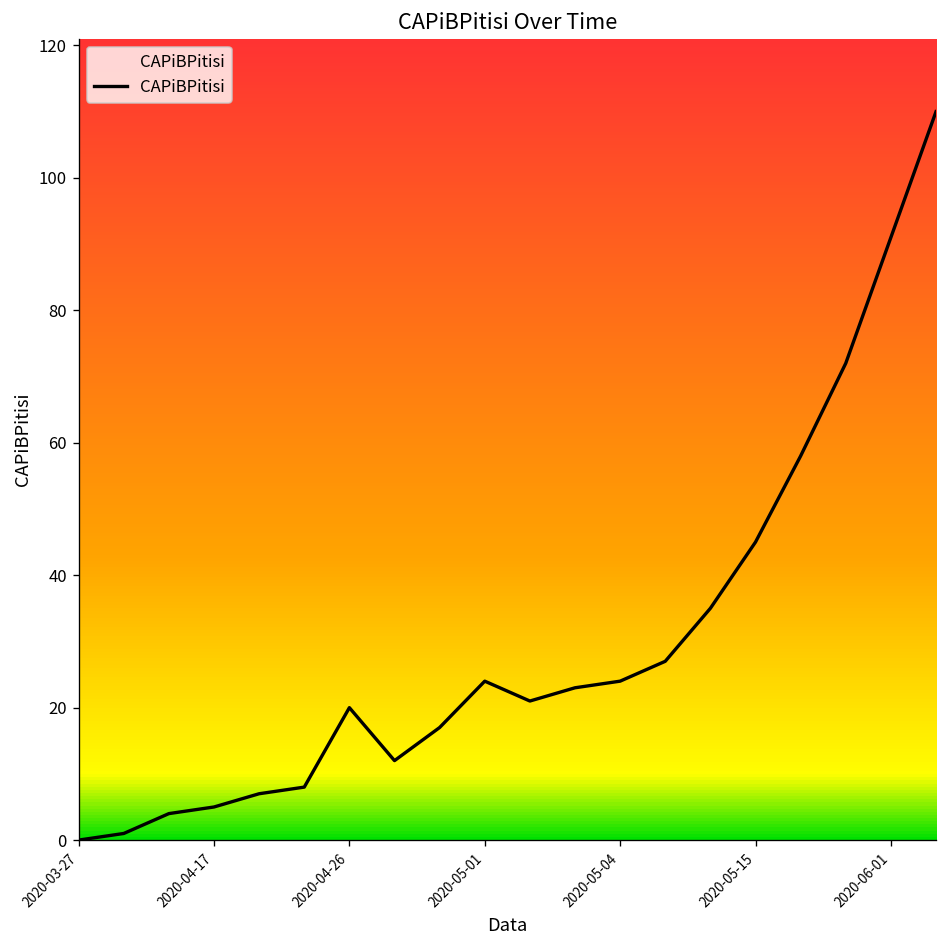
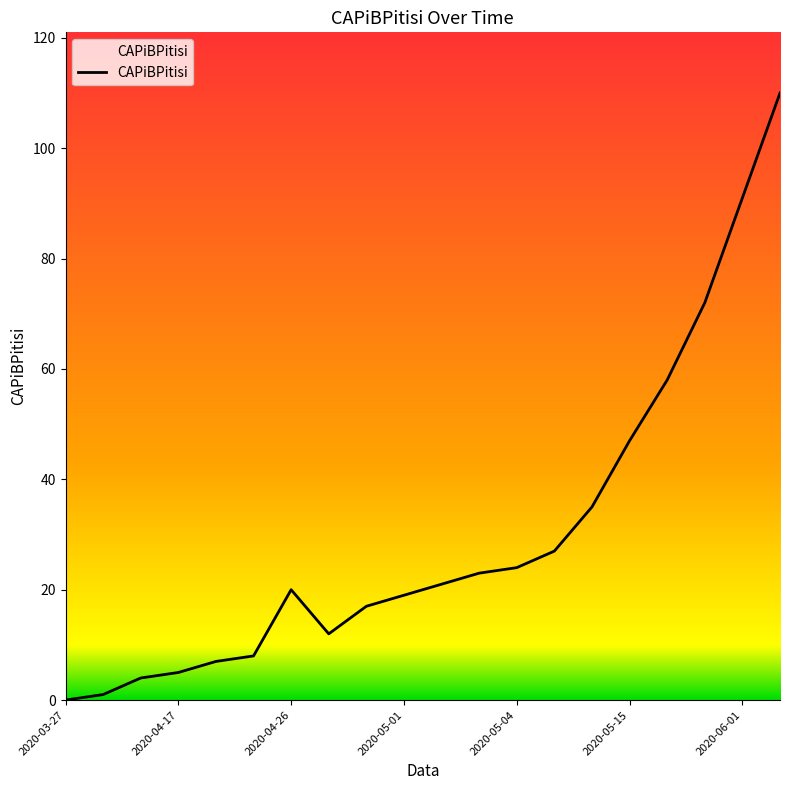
2020-05-01: 24 -> 19
2020-05-15: 45 -> 47
